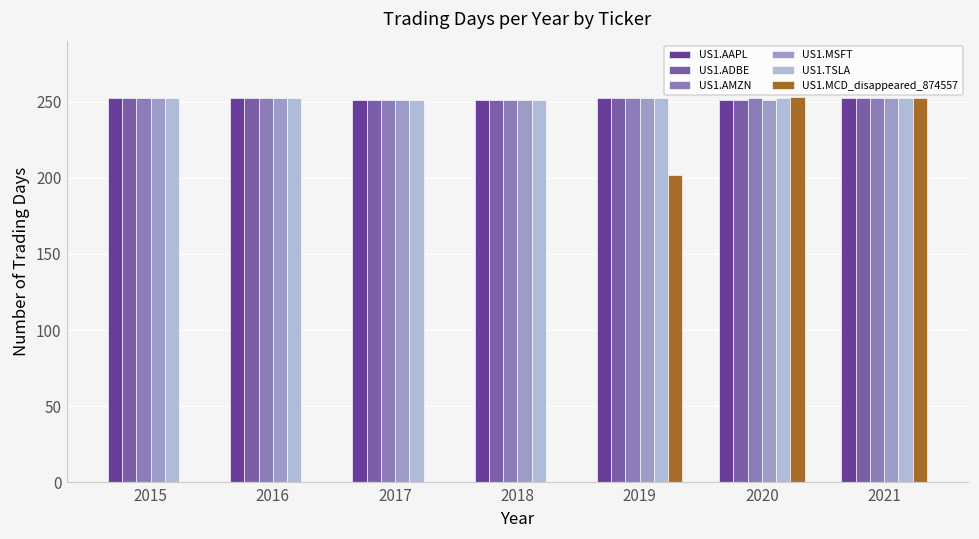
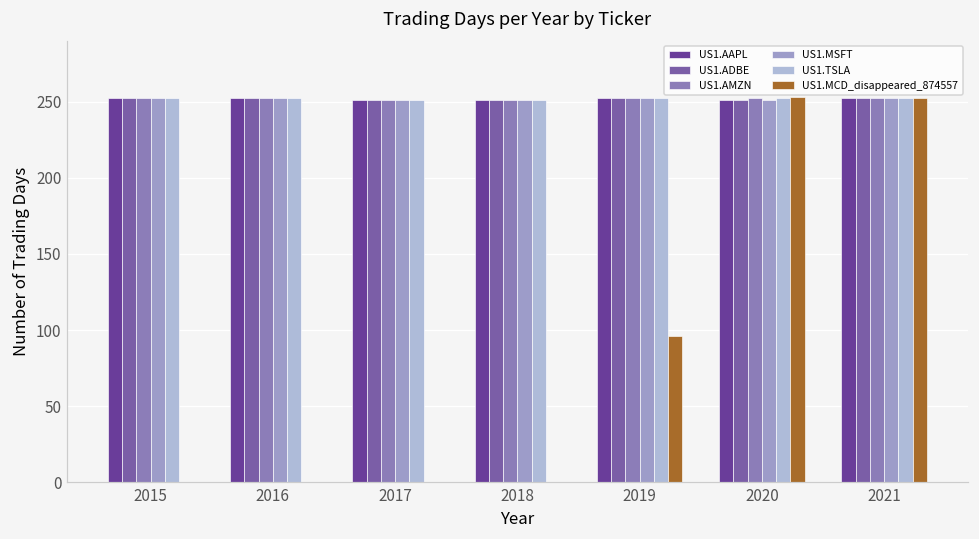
US1.MCD_disappeared_874557, 2019: 202 -> 96
